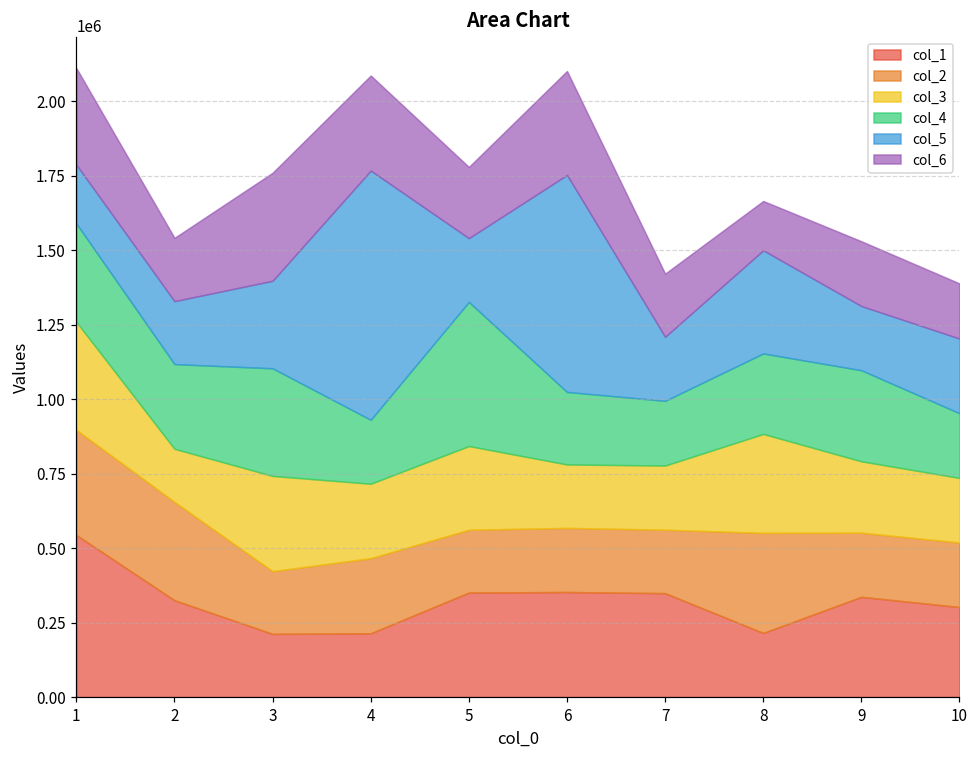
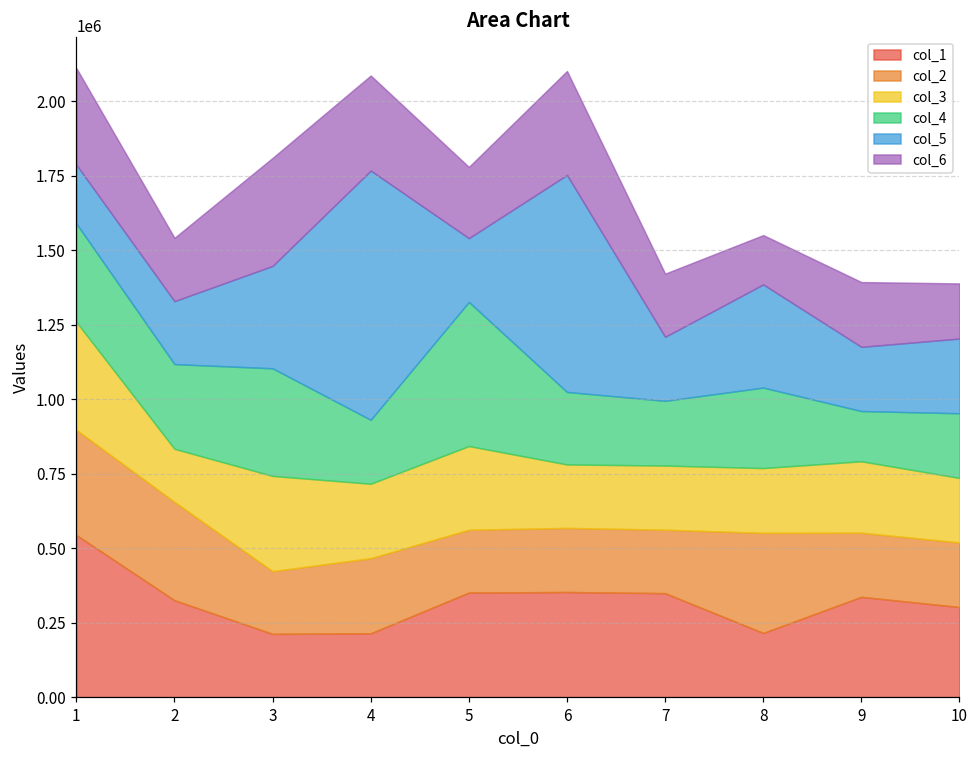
col_5, 3: 290000 -> 340000
col_3, 8: 330000 -> 220000
col_4, 9: 310000 -> 170000
